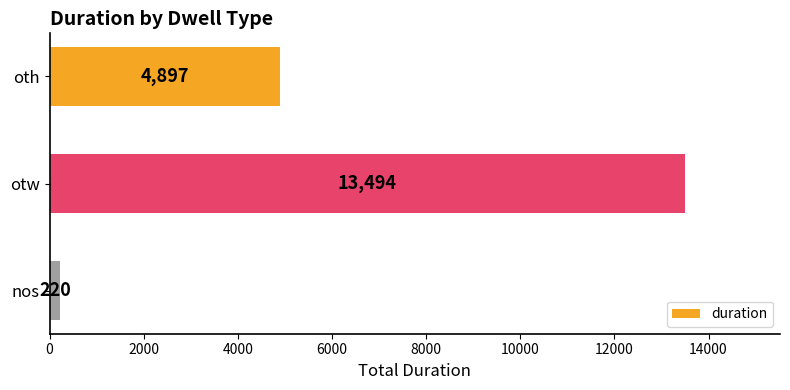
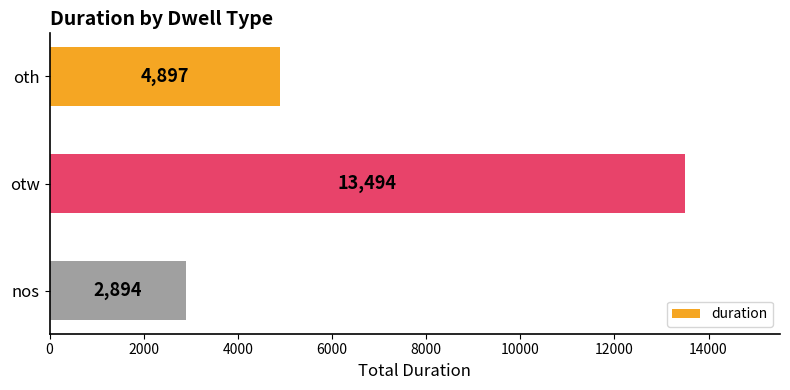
nos: 220 -> 2,894
